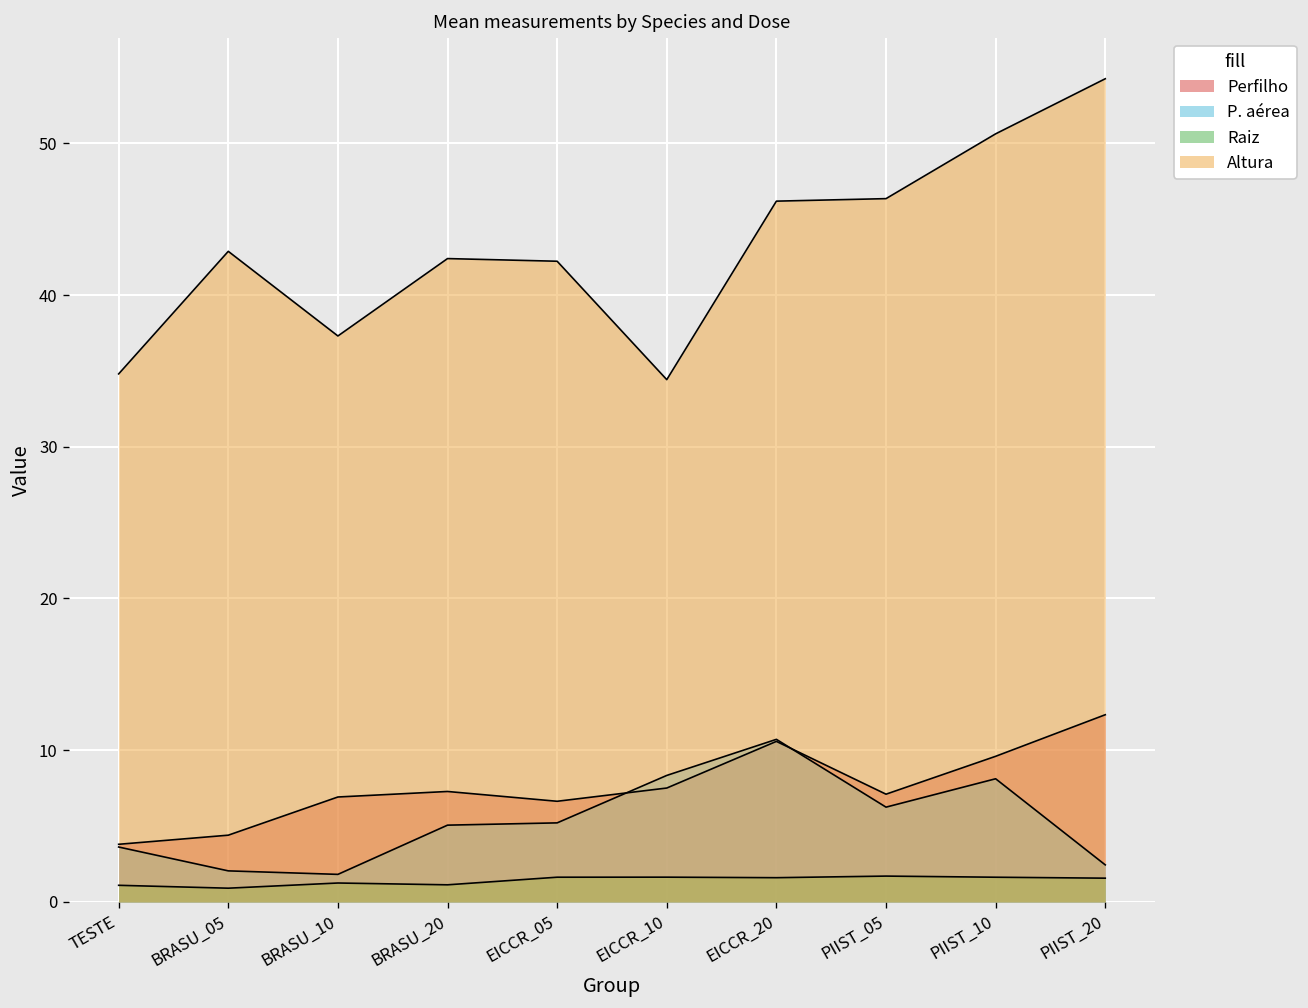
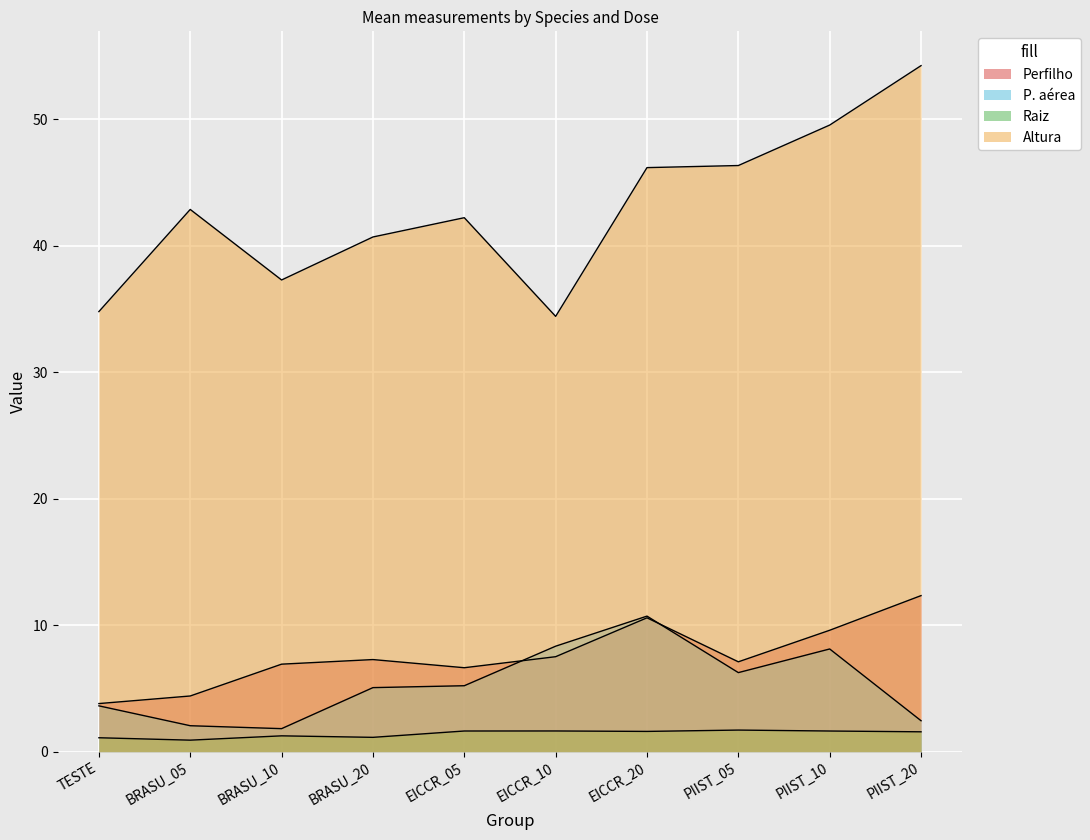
Altura, BRASU_20: 42.4 -> 40.7
Altura, PIIST_10: 50.6 -> 49.6
